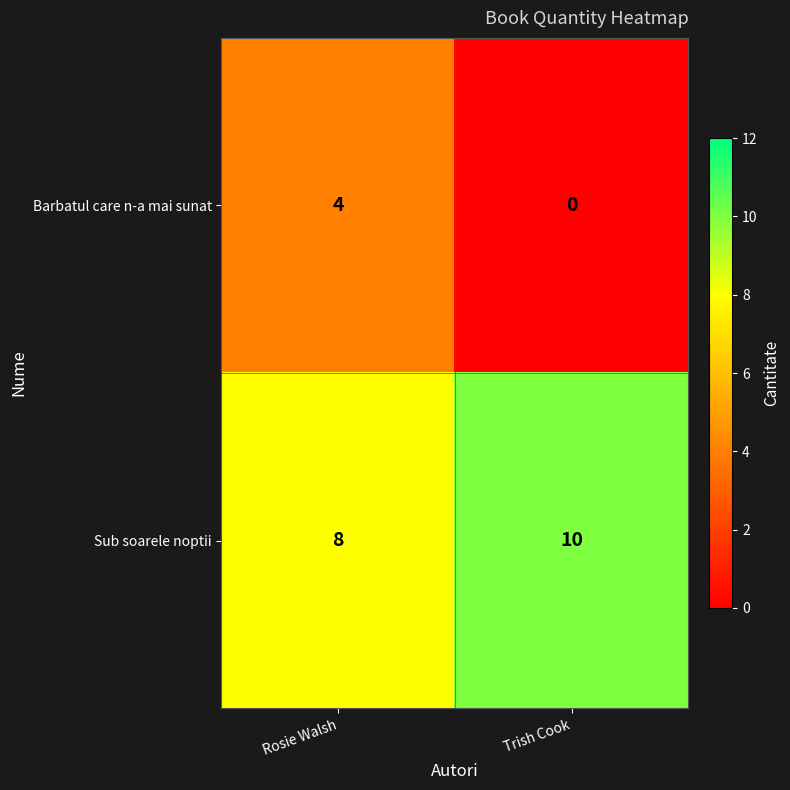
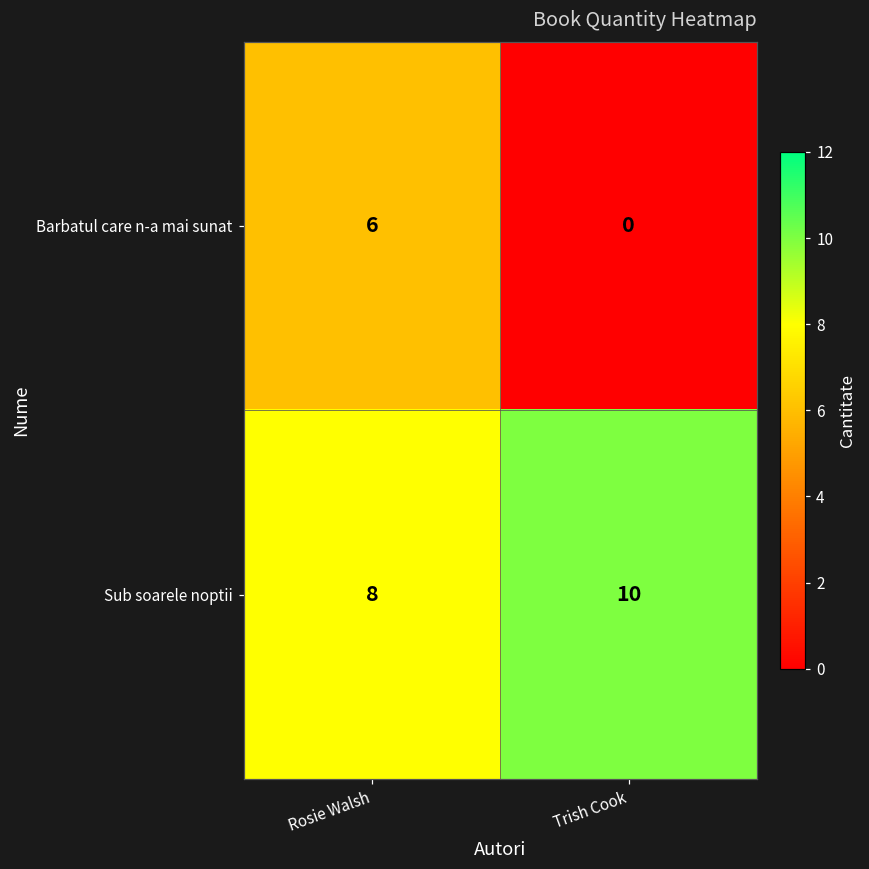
Barbatul care n-a mai sunat, Rosie Walsh: 4 -> 6
